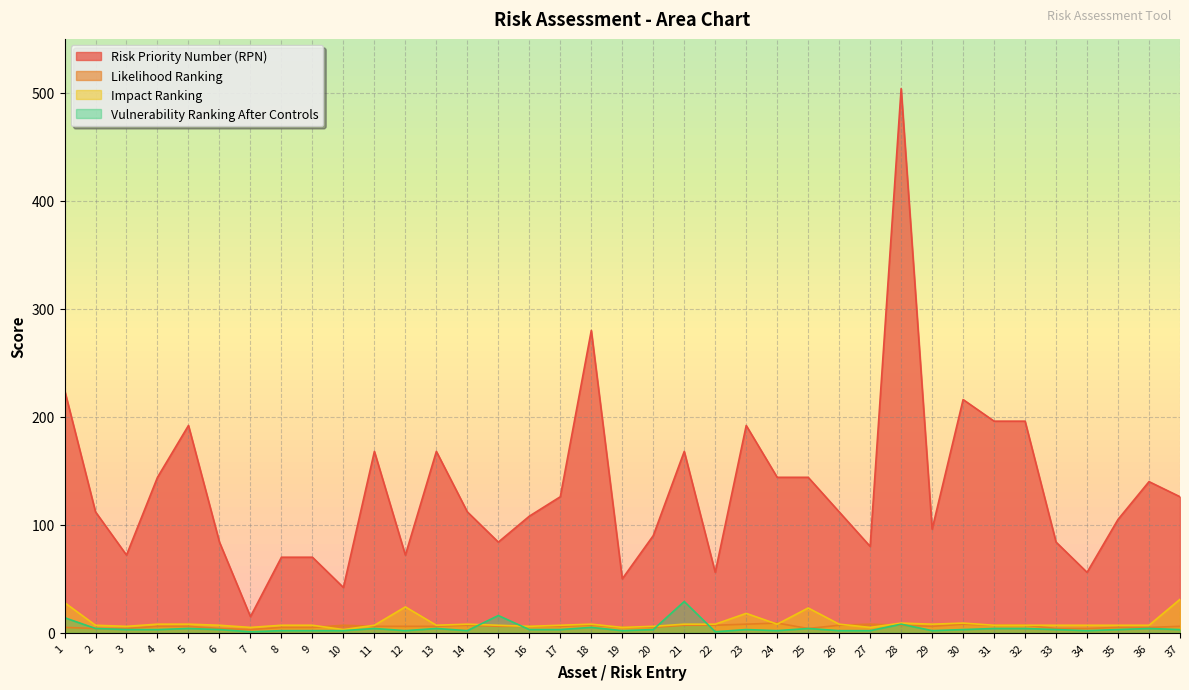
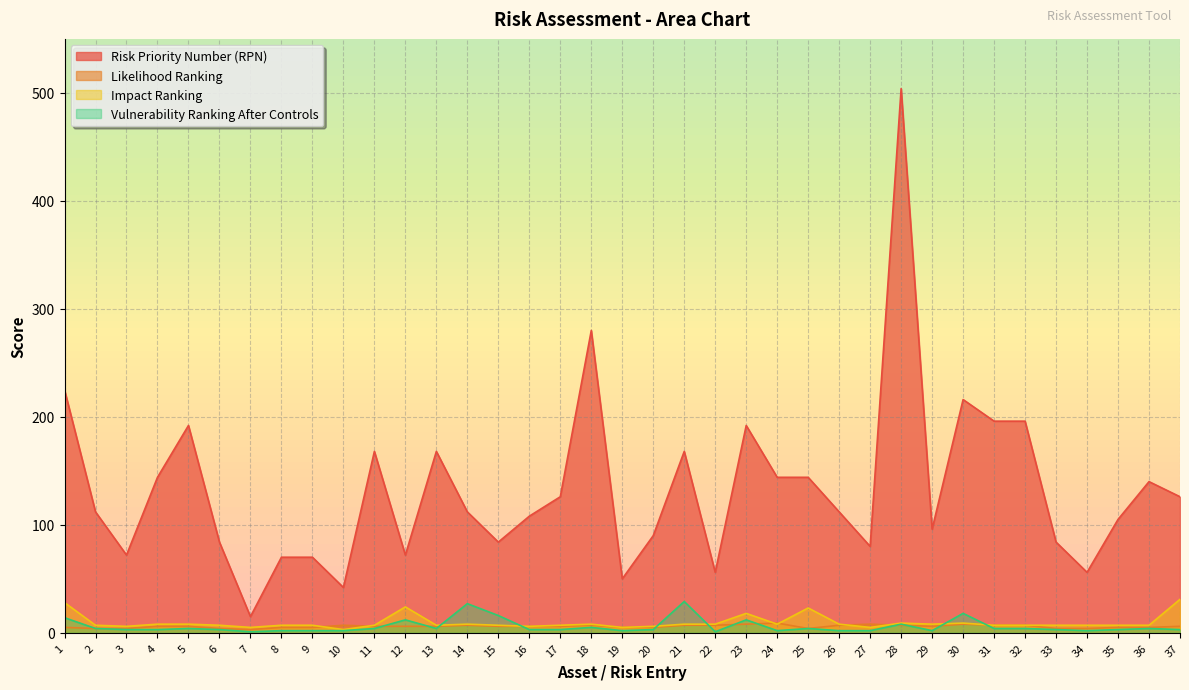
Vulnerability Ranking After Controls, 12: 2 -> 12
Vulnerability Ranking After Controls, 14: 2 -> 27
Vulnerability Ranking After Controls, 23: 3 -> 12
Vulnerability Ranking After Controls, 30: 3 -> 18
